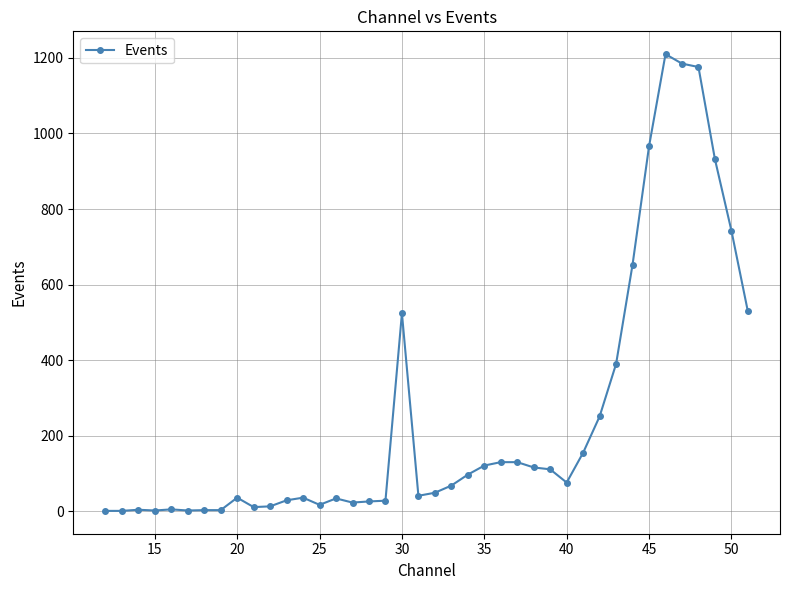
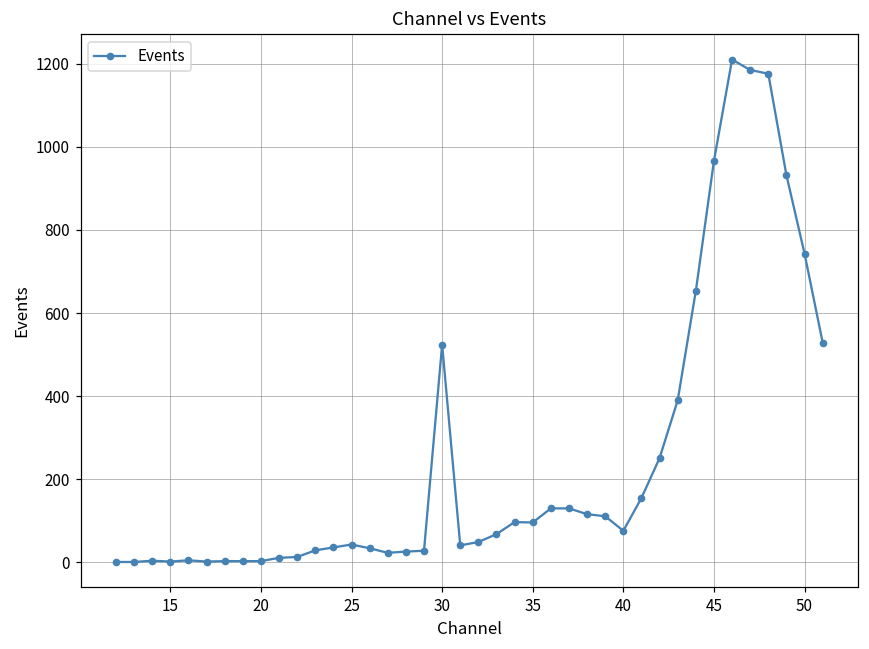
20: 40 -> 0
25: 20 -> 40
35: 120 -> 100
